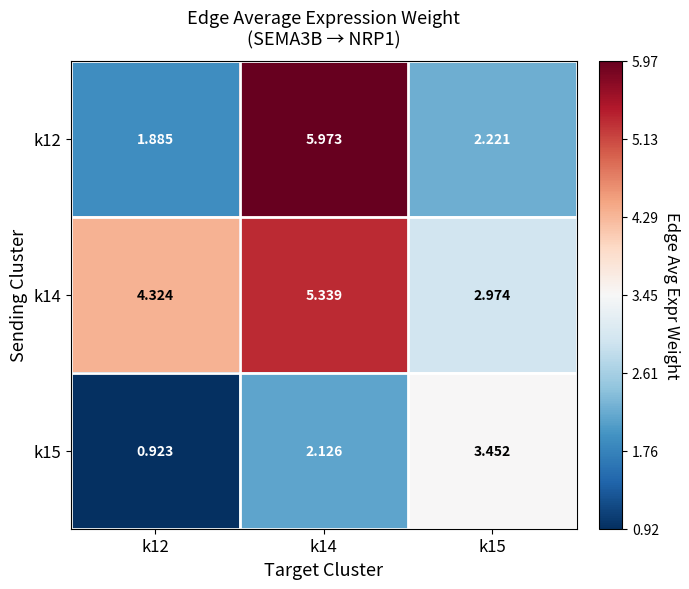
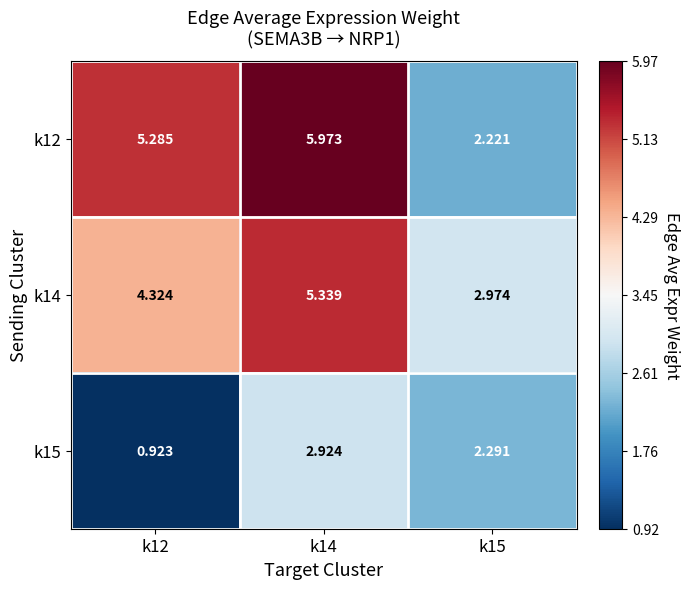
k12, k12: 1.885 -> 5.285
k15, k14: 2.126 -> 2.924
k15, k15: 3.452 -> 2.291
